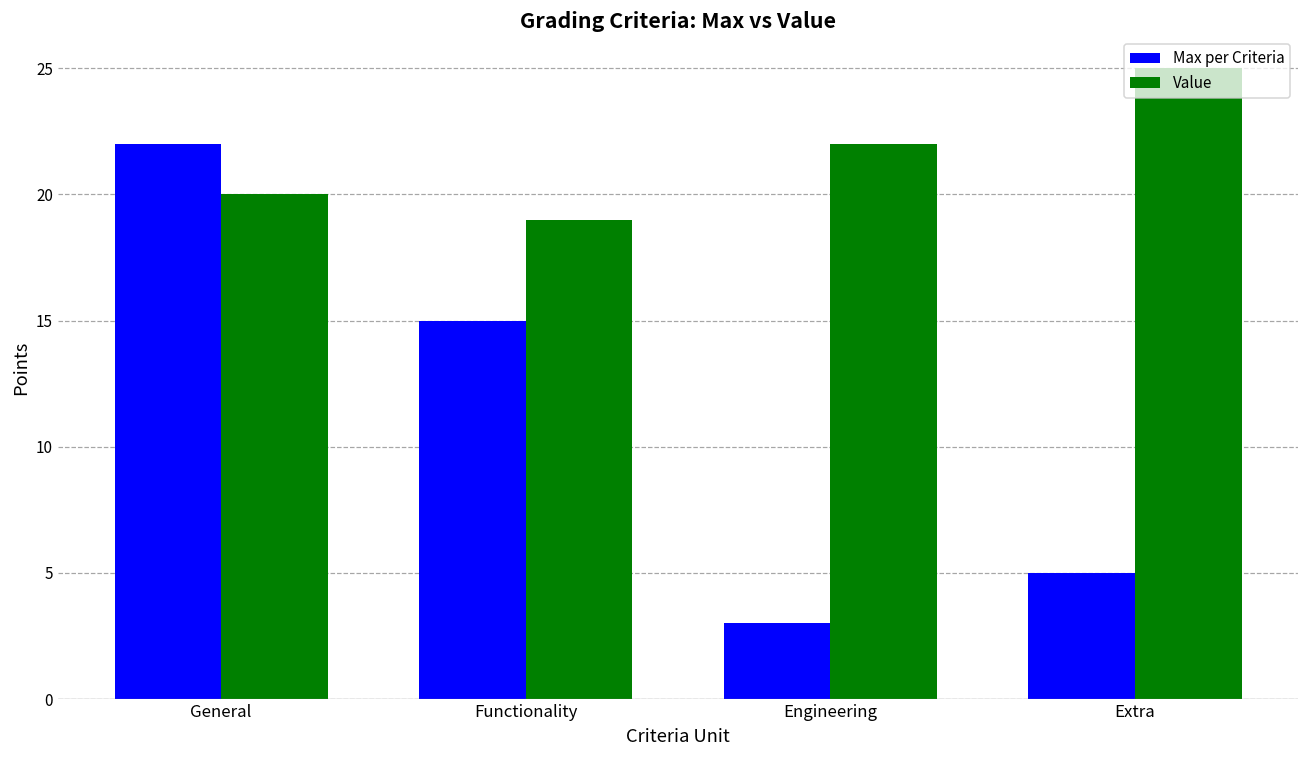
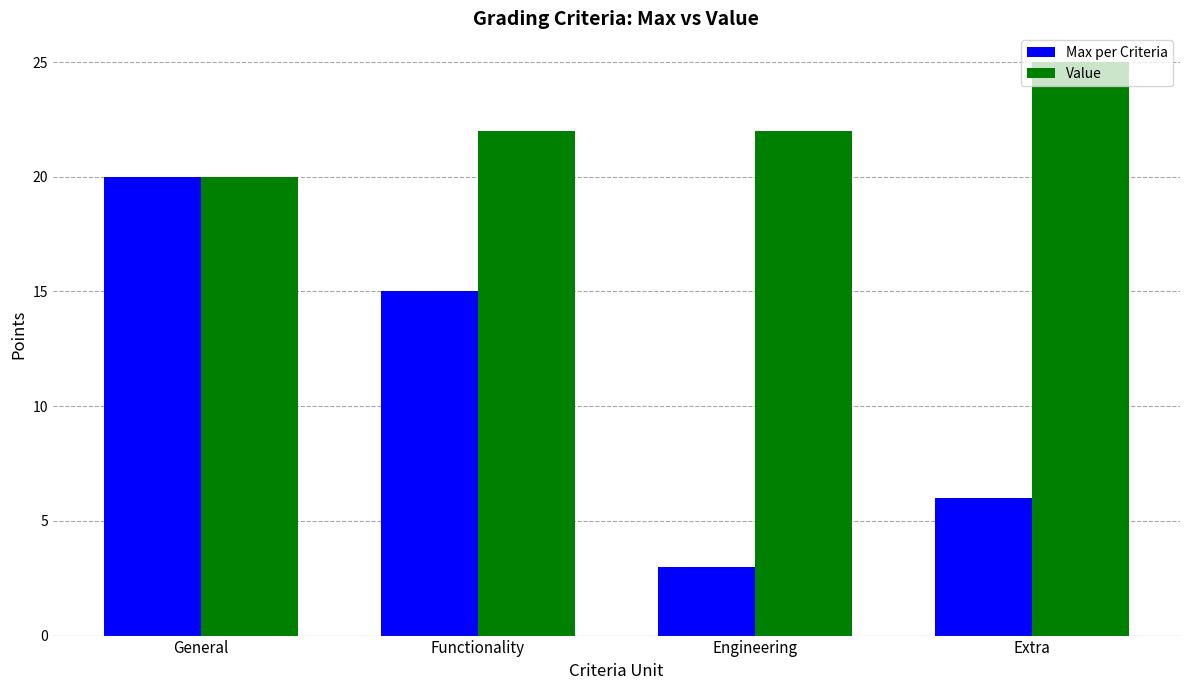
Max per Criteria, General: 22 -> 20
Value, Functionality: 19 -> 22
Max per Criteria, Extra: 5 -> 6
